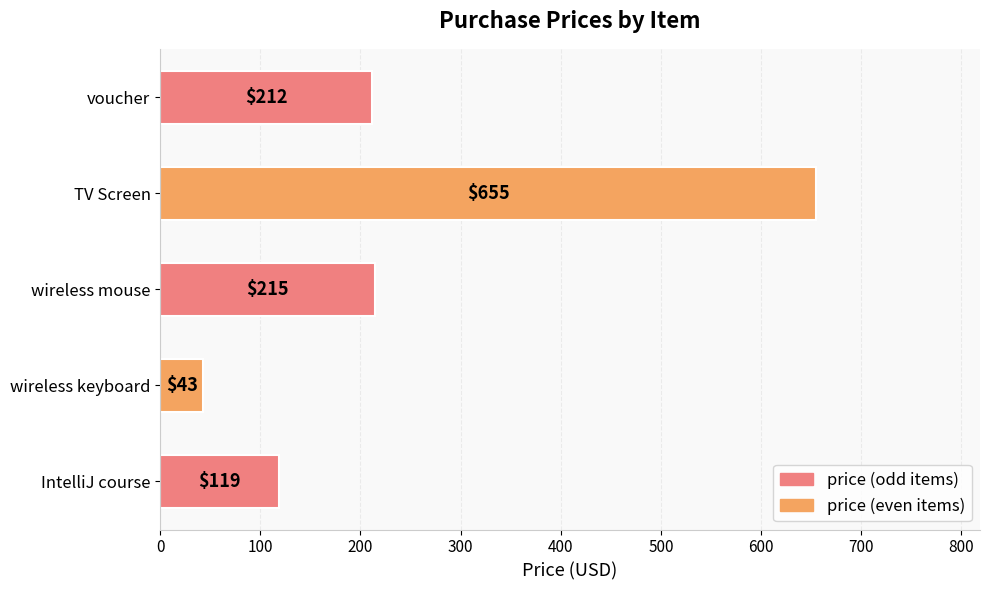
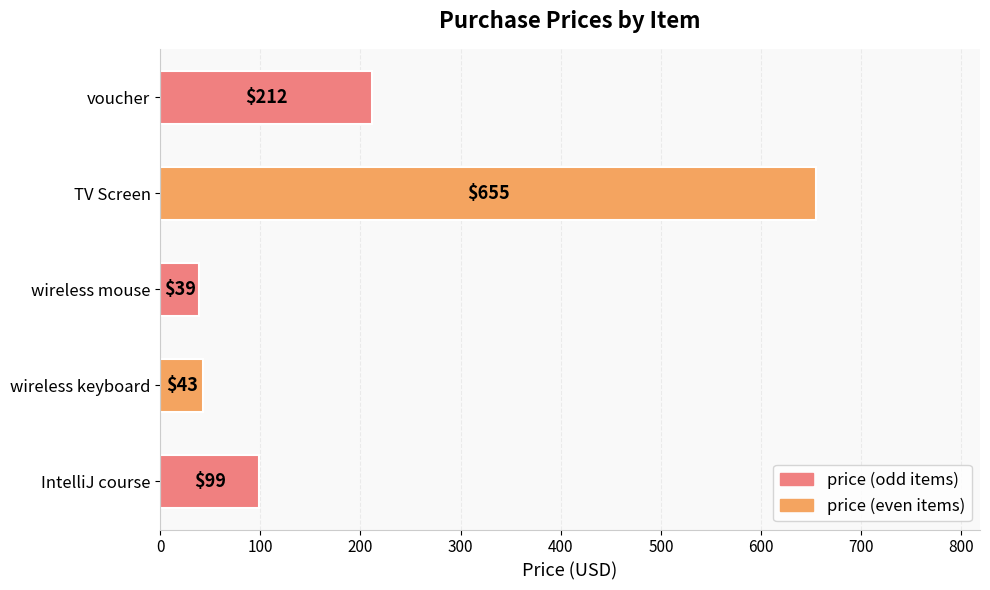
wireless mouse: $215 -> $39
IntelliJ course: $119 -> $99
